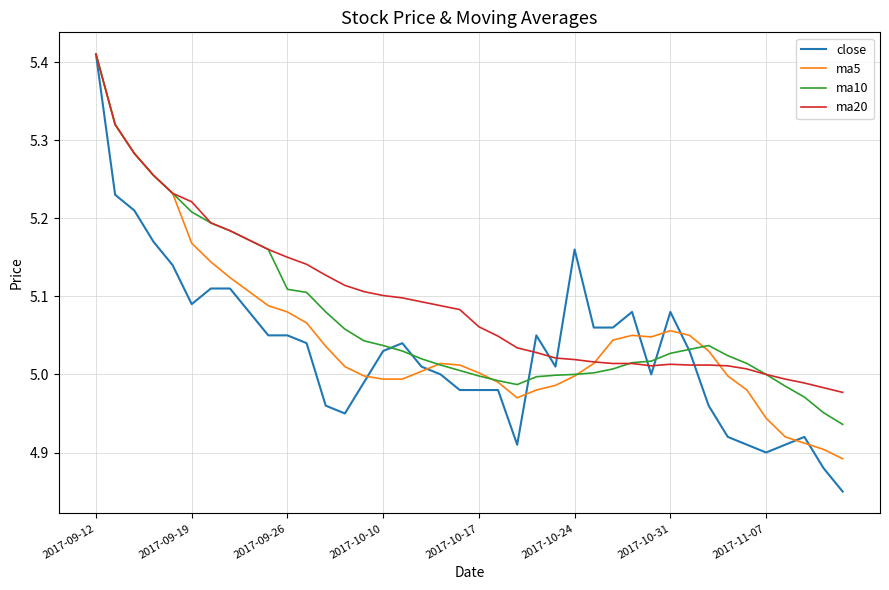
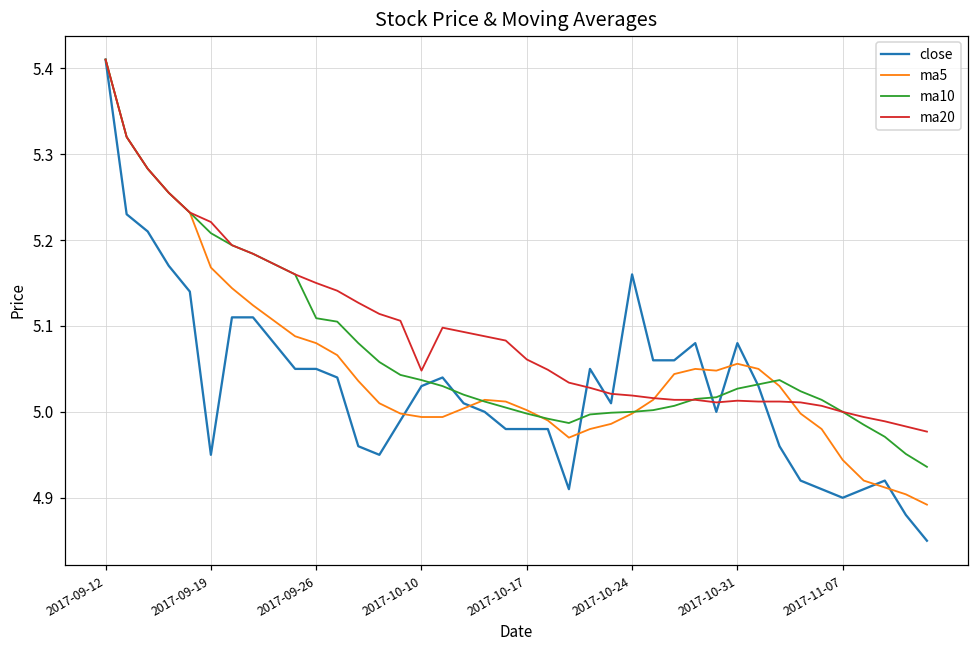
close, 2017-09-19: 5.09 -> 4.95
ma20, 2017-10-10: 5.10 -> 5.05
